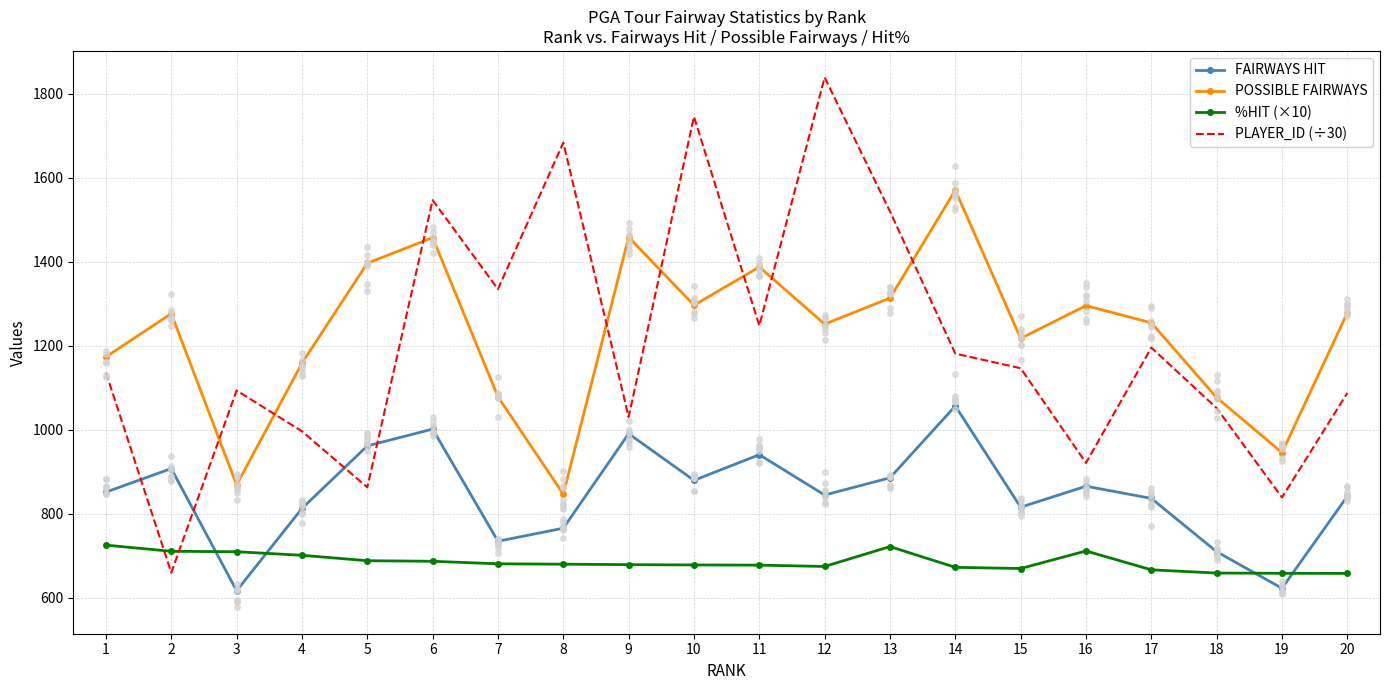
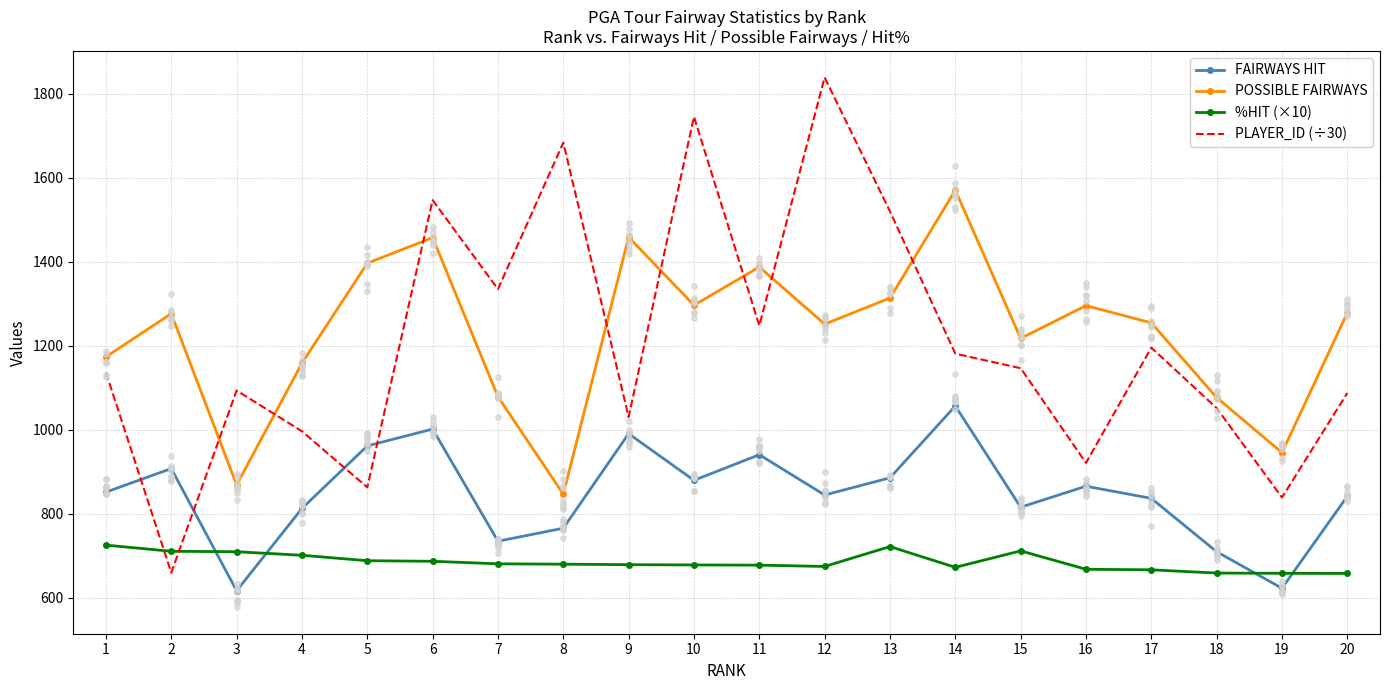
%HIT (×10), 15: 670 -> 710
%HIT (×10), 16: 710 -> 670
